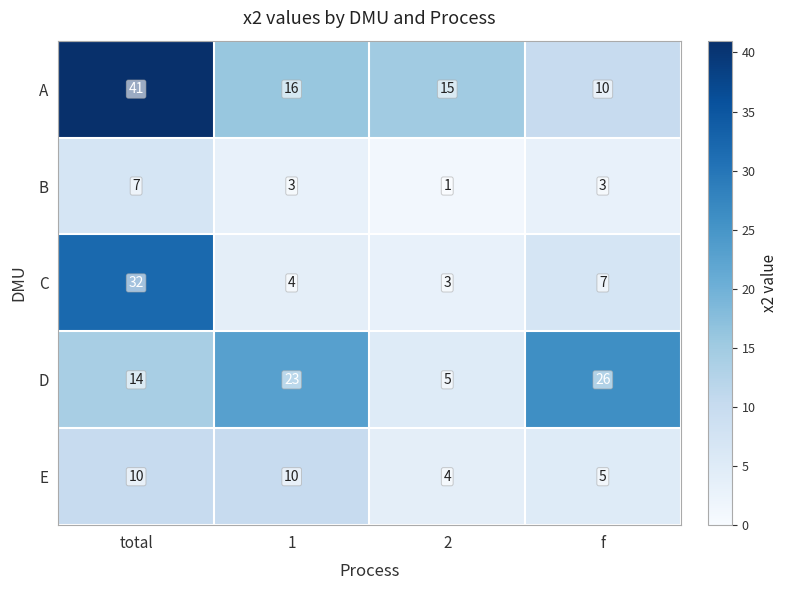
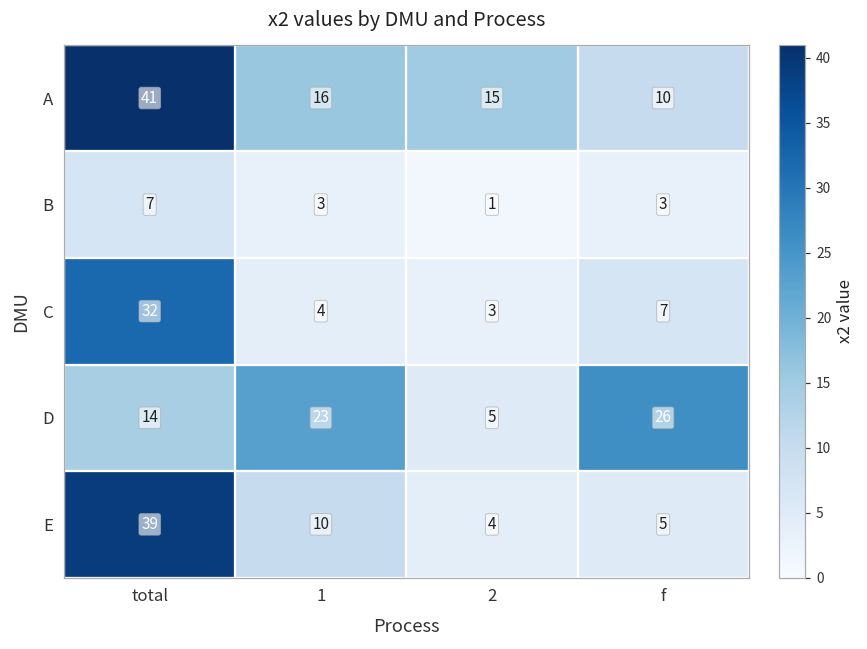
E, total: 10 -> 39
